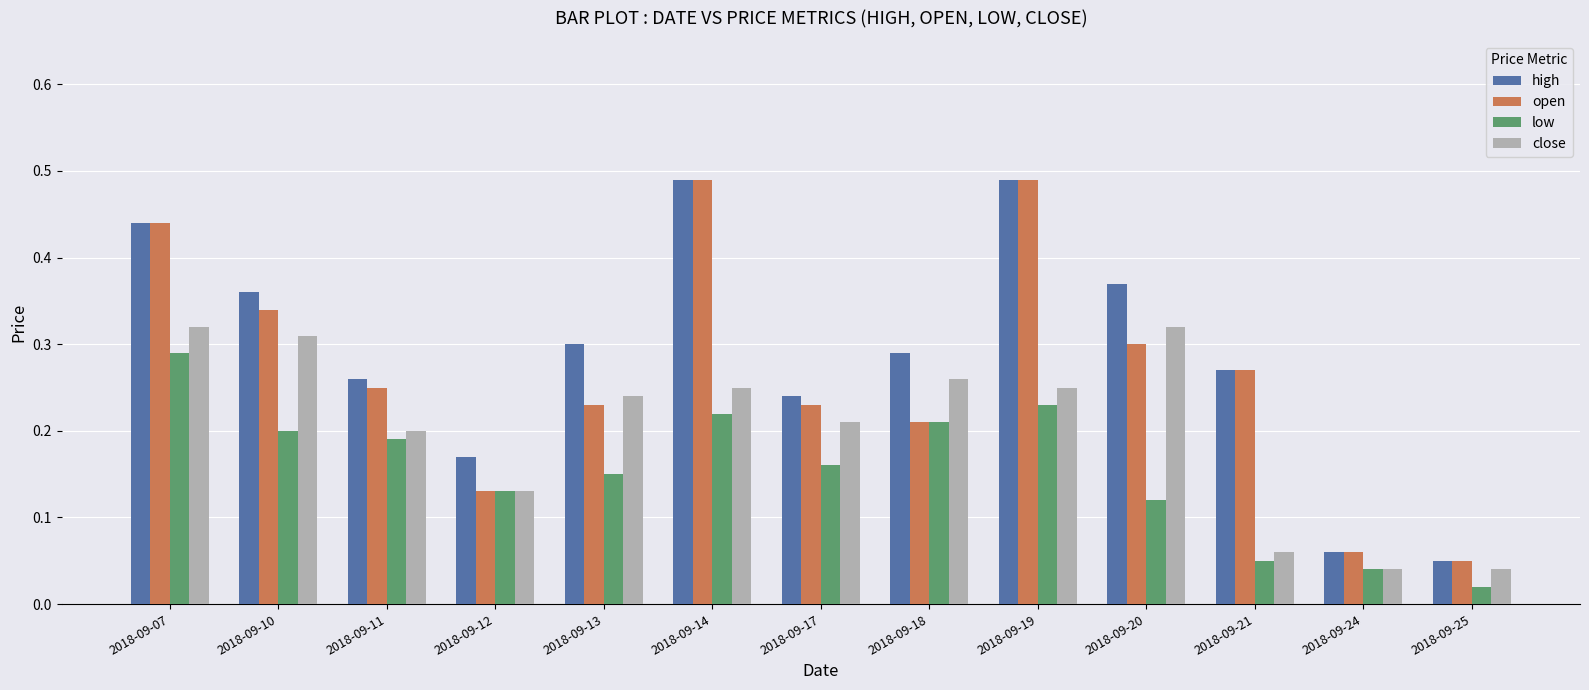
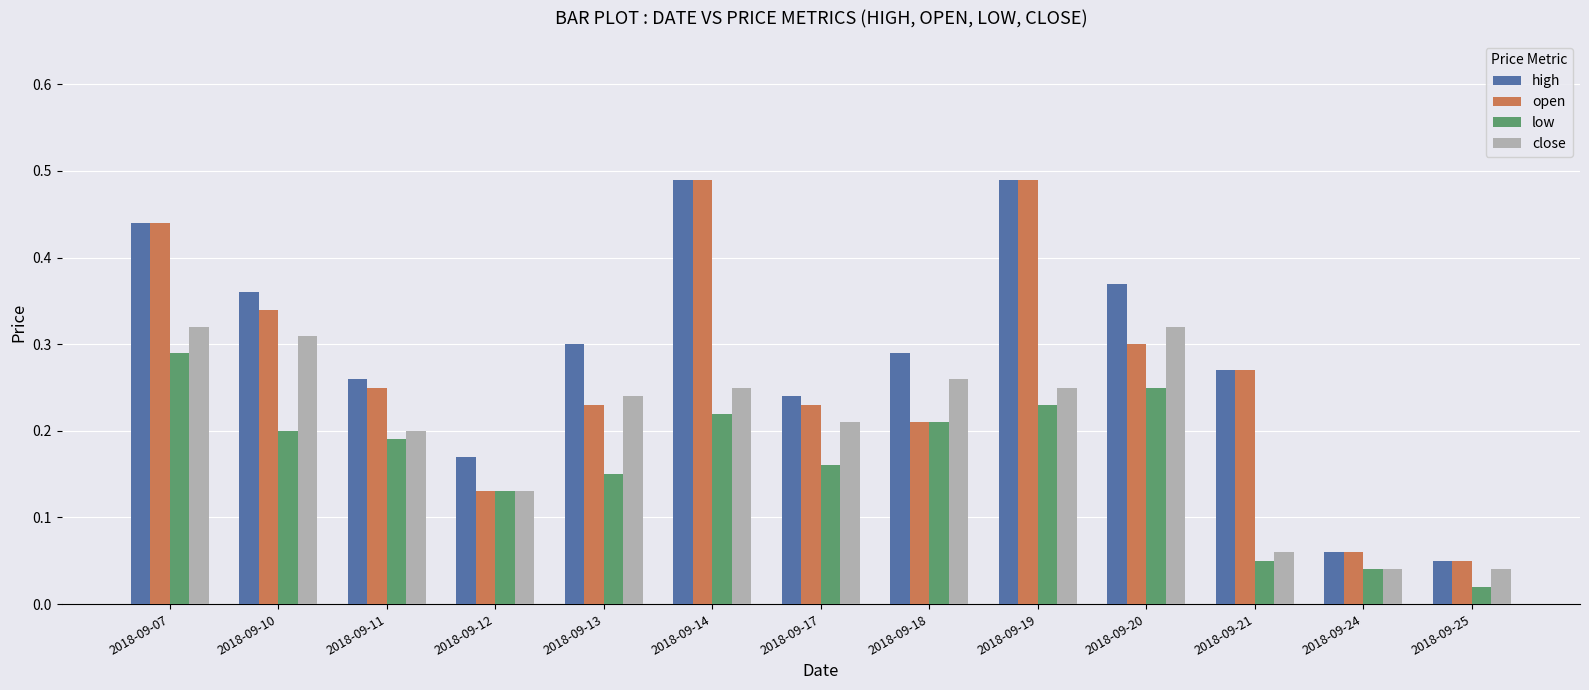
low, 2018-09-20: 0.12 -> 0.25
